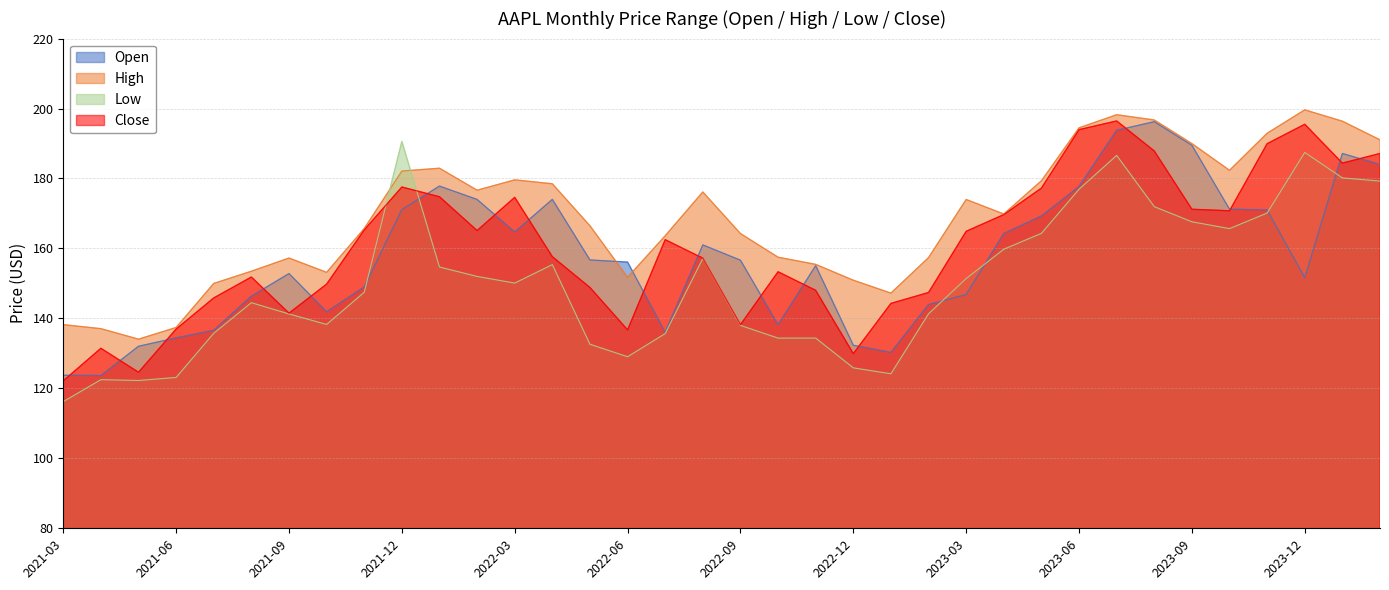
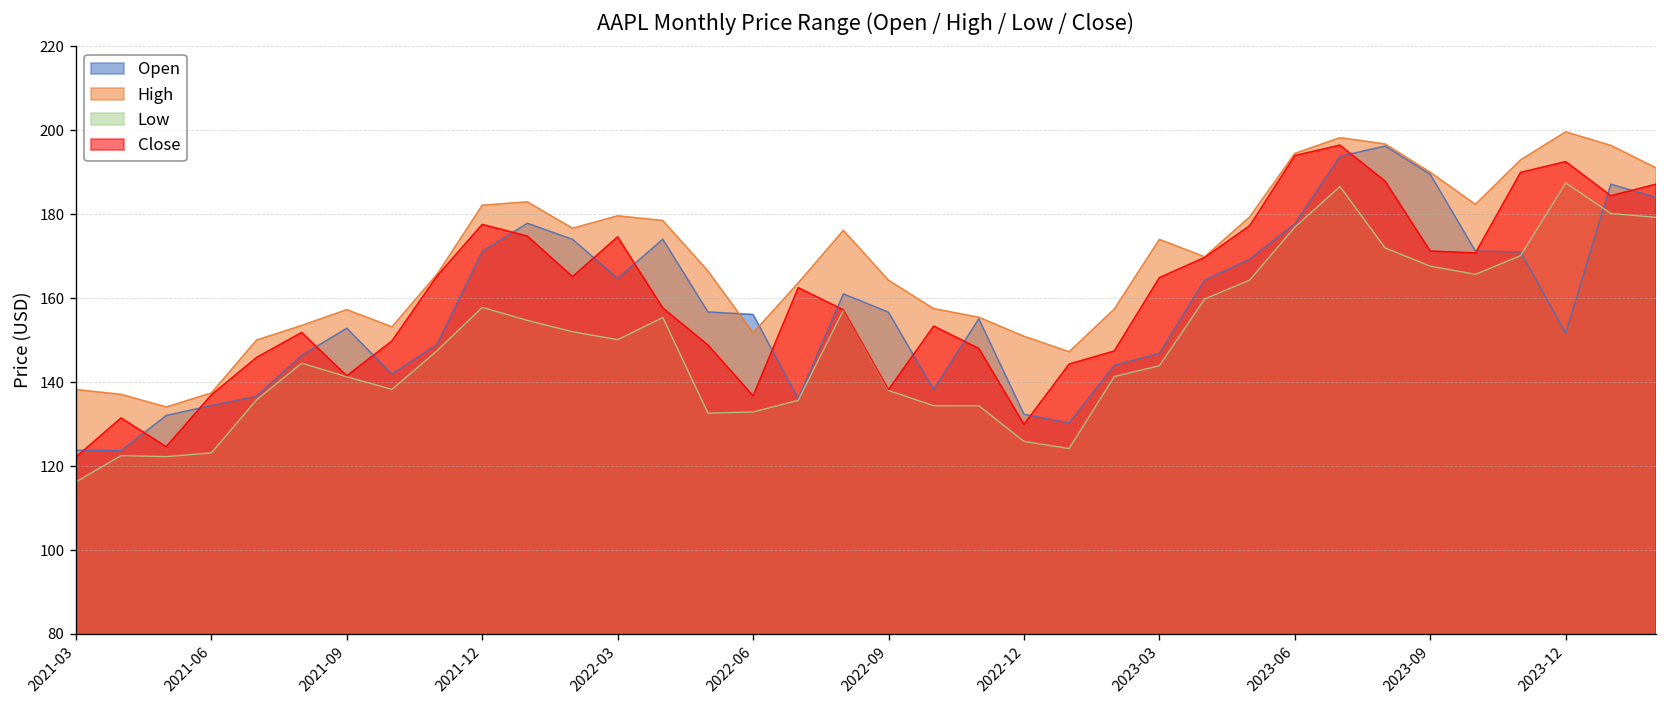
Low, 2021-12: 191 -> 158
Low, 2022-06: 129 -> 133
Low, 2023-03: 151 -> 144
Close, 2023-12: 196 -> 193
